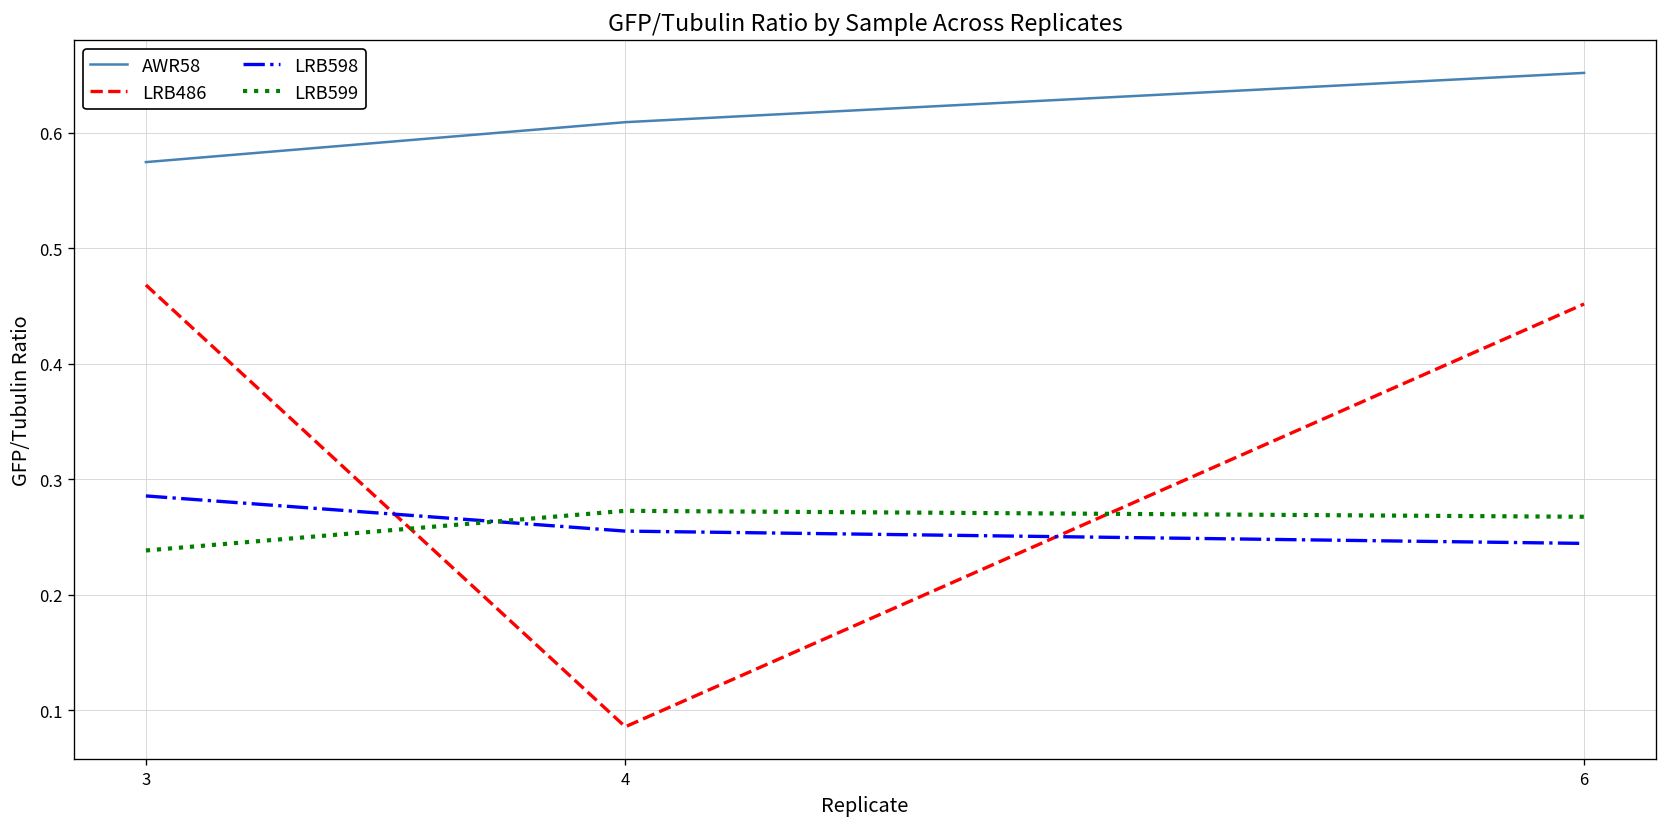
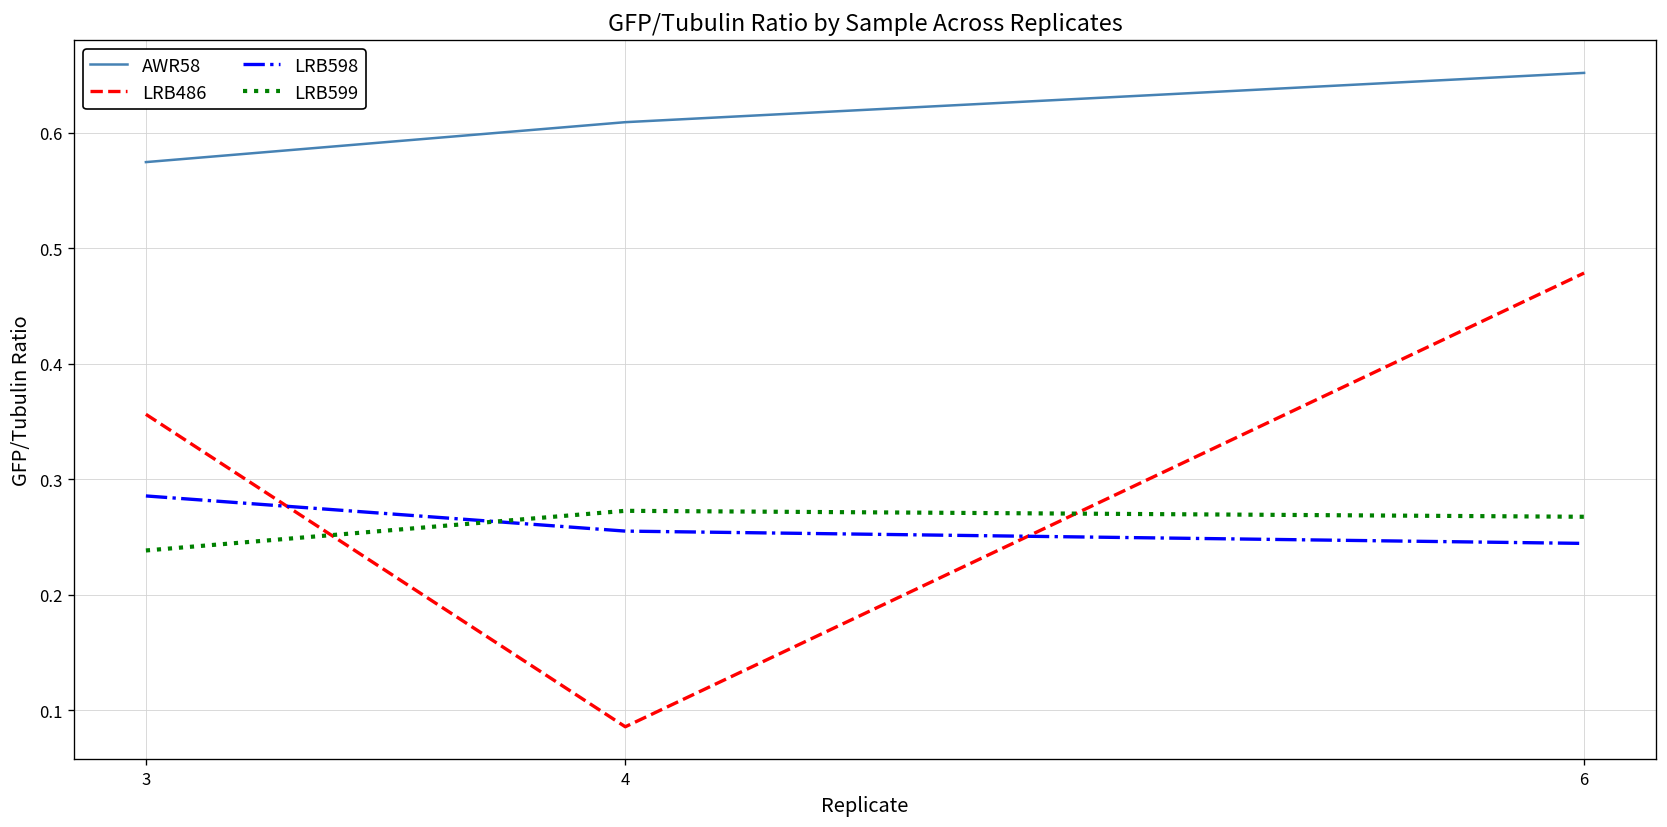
LRB486, 3: 0.47 -> 0.36
LRB486, 6: 0.45 -> 0.48
